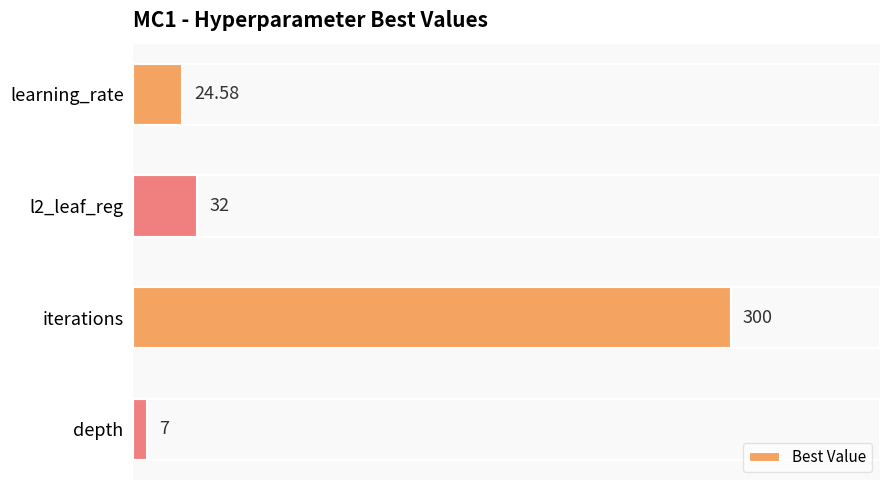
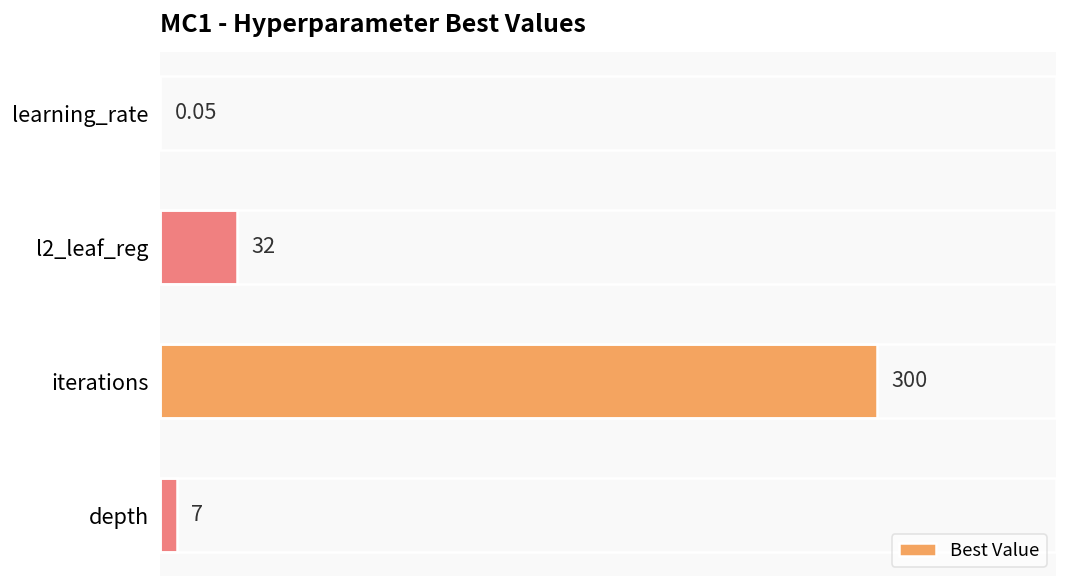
learning_rate: 24.58 -> 0.05
